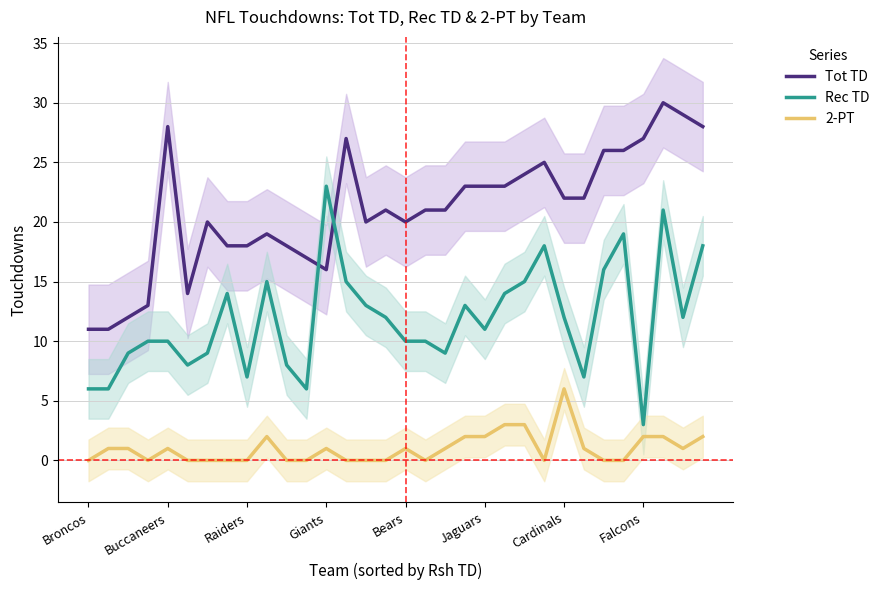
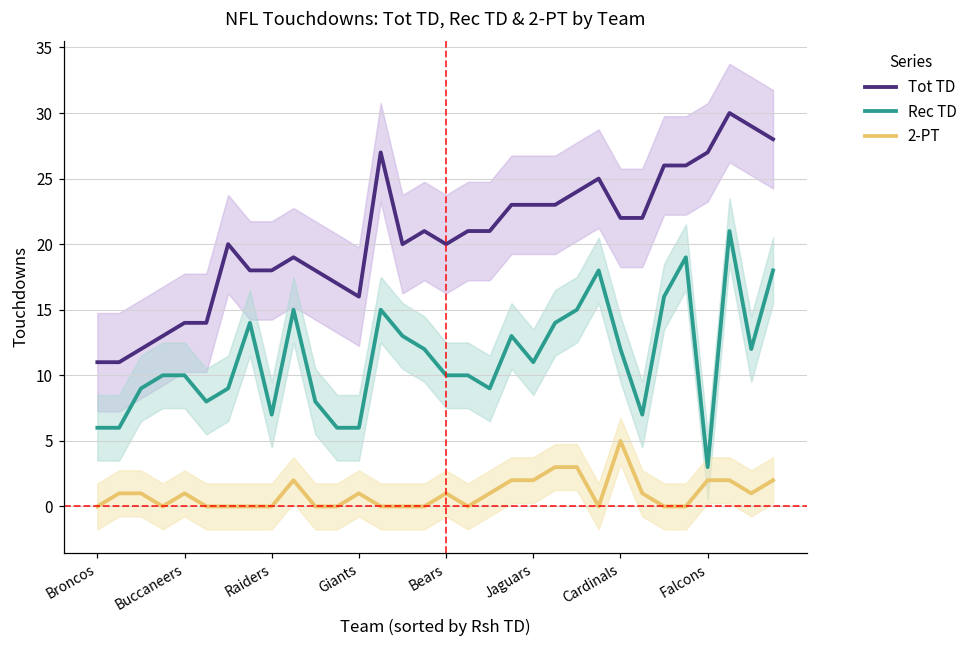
Tot TD, Buccaneers: 28 -> 14
Rec TD, Giants: 23 -> 6
2-PT, Cardinals: 6 -> 5
